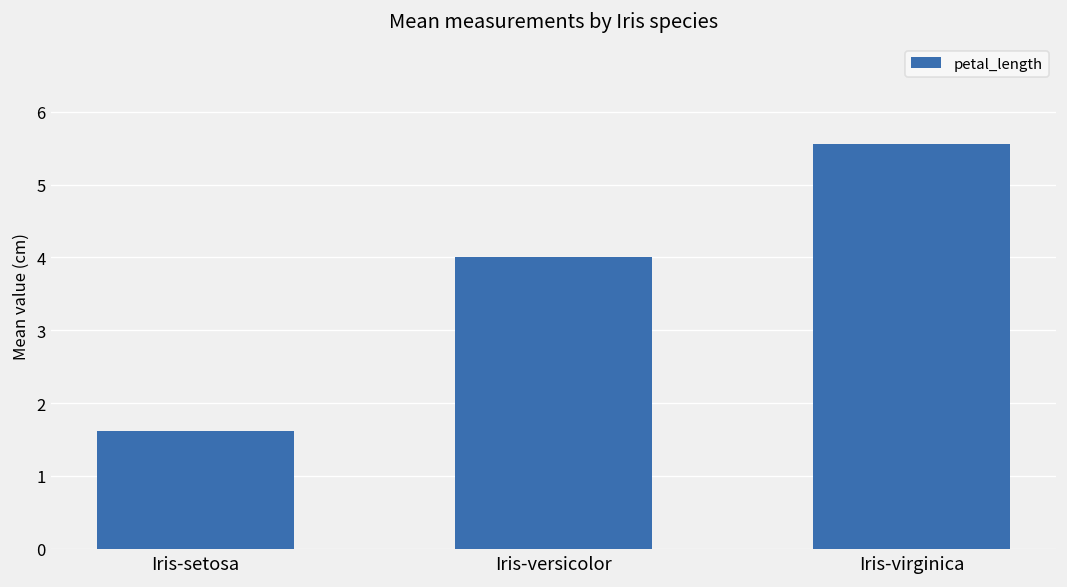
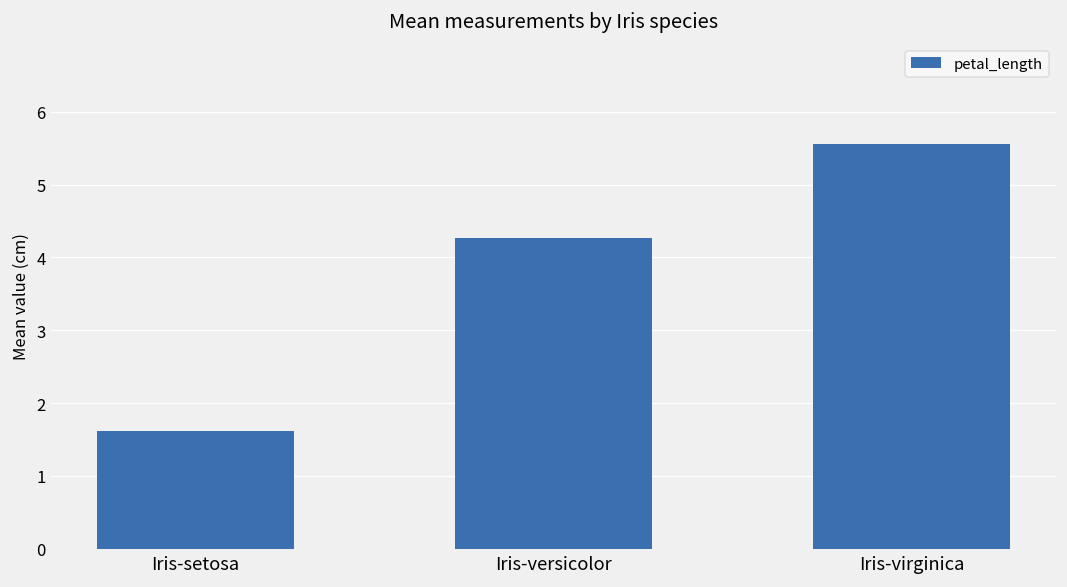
Iris-versicolor: 4.0 -> 4.3
